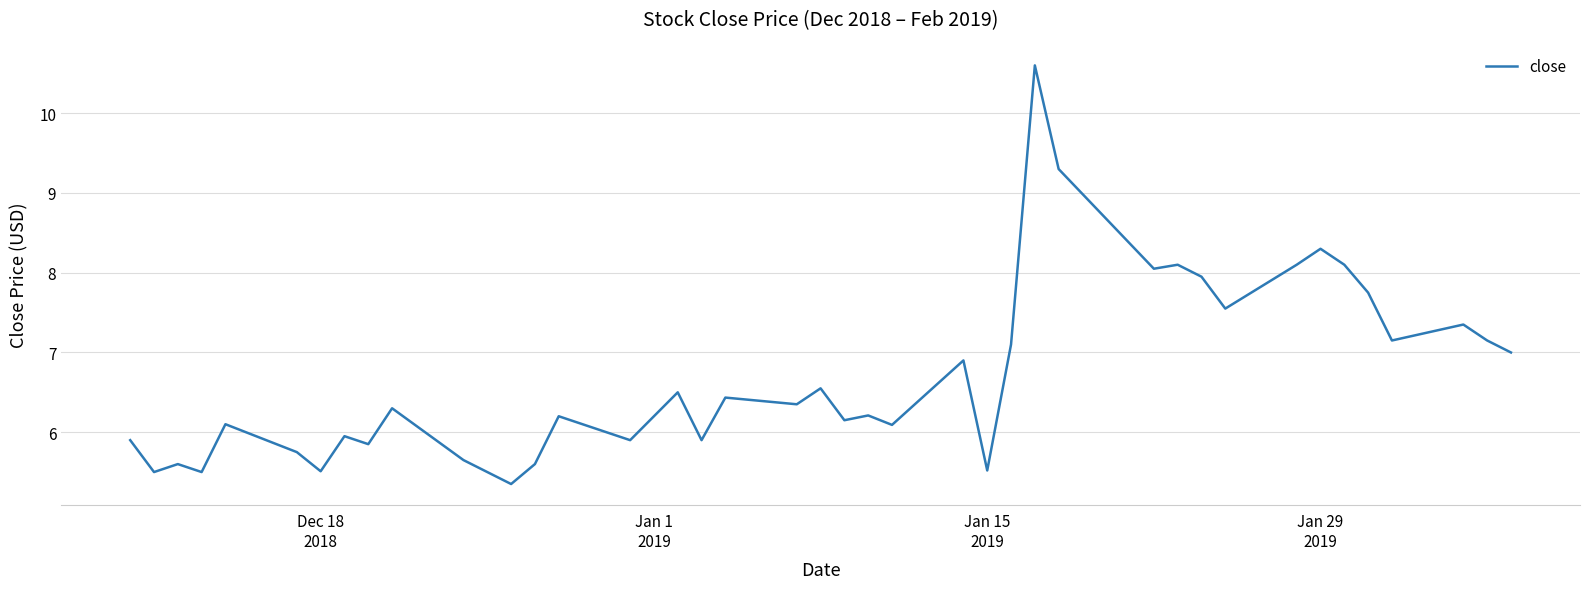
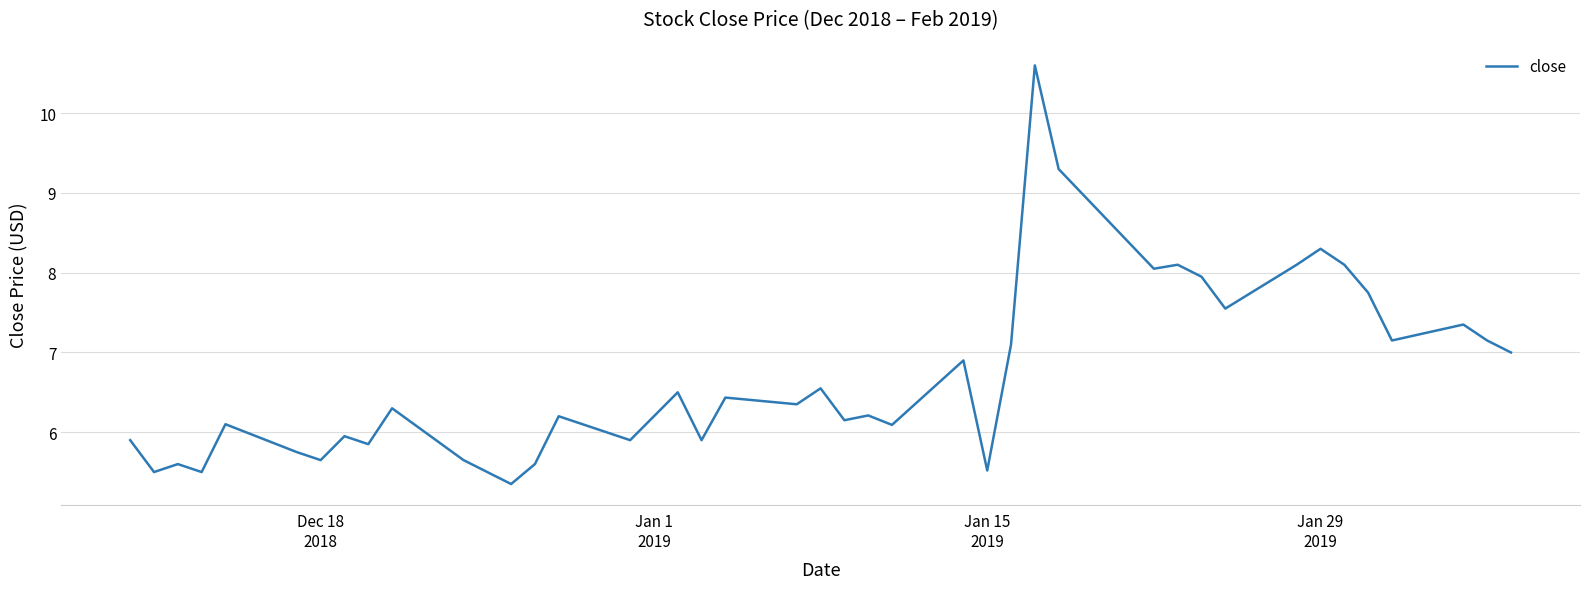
Dec 18 2018: 5.5 -> 5.7
